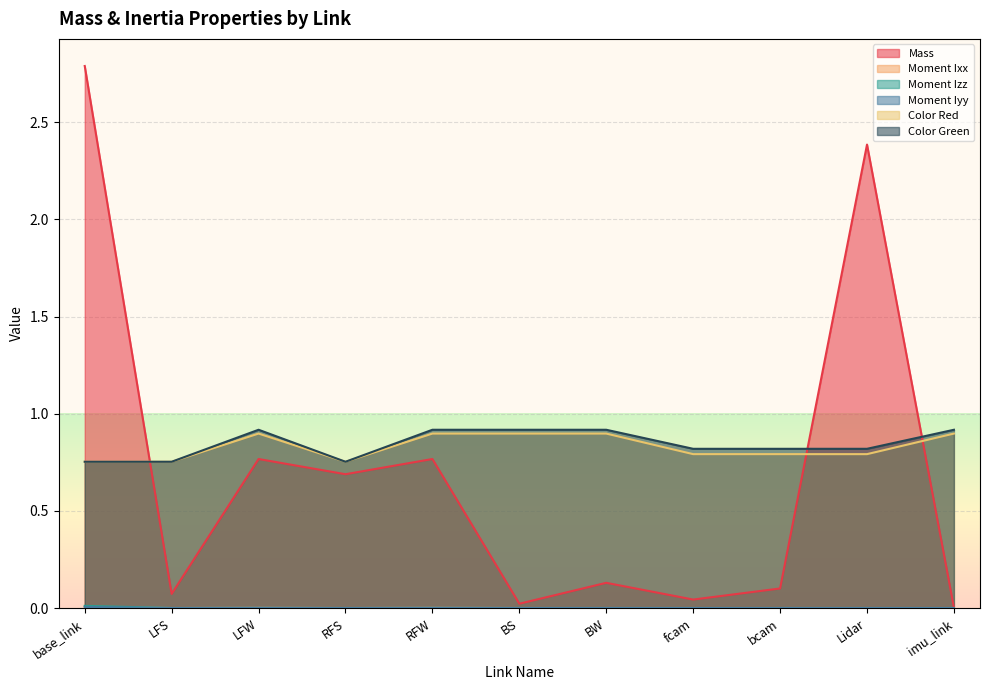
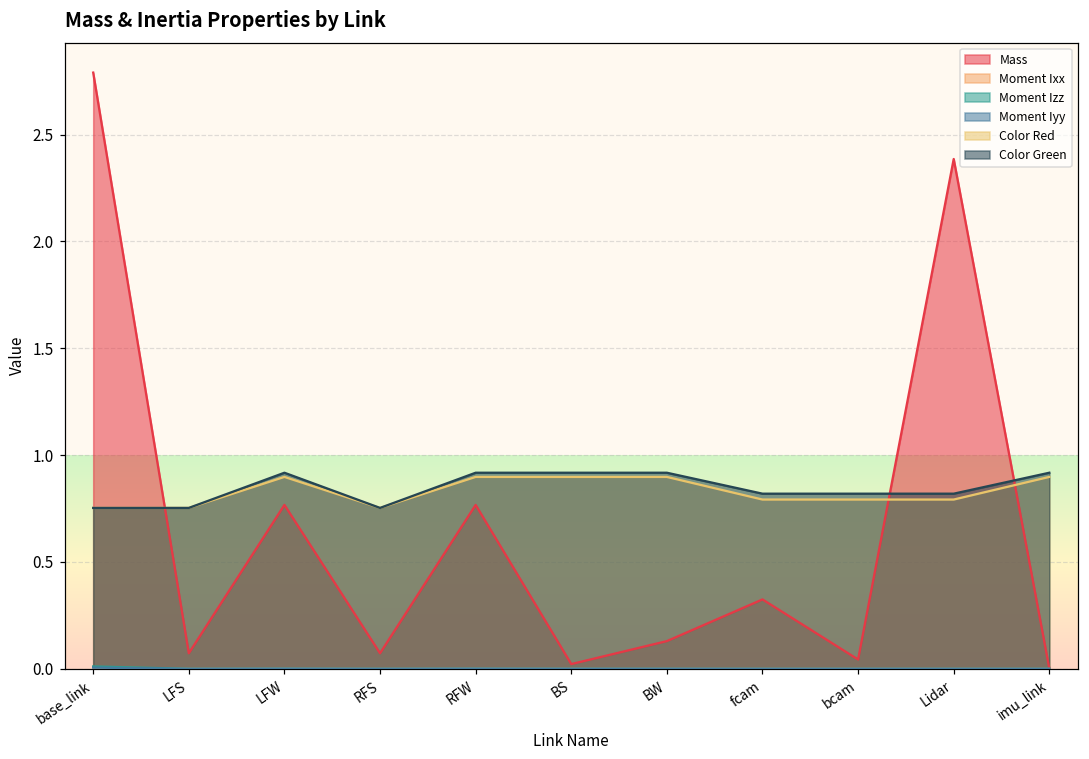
Mass, RFS: 0.69 -> 0.07
Mass, fcam: 0.04 -> 0.32
Mass, bcam: 0.10 -> 0.04
